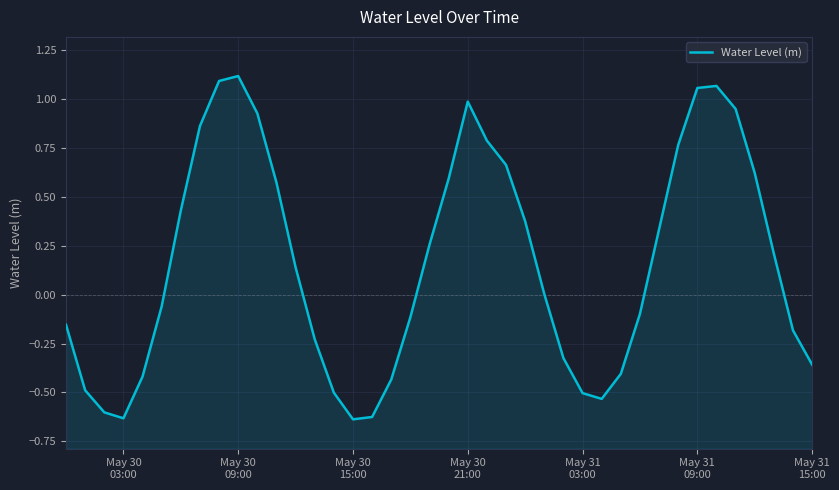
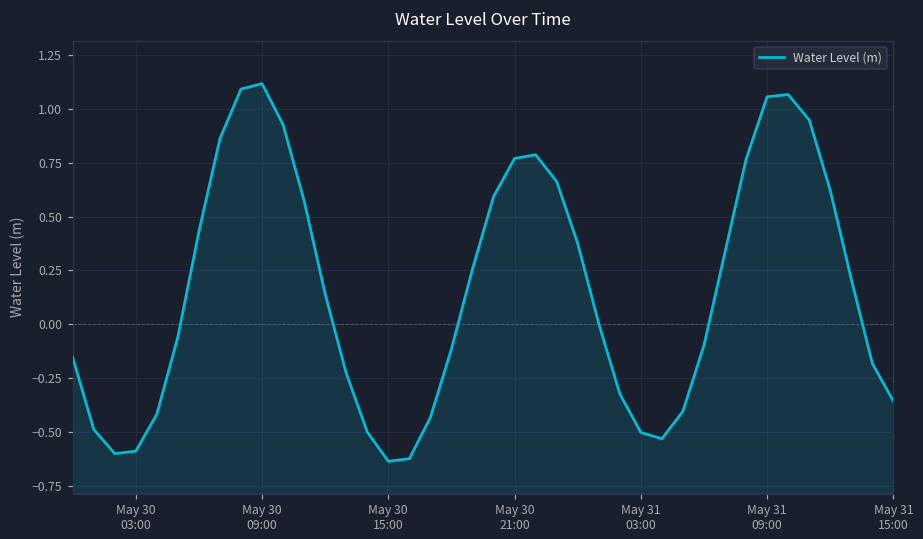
May 30 03:00: -0.63 -> -0.59
May 30 21:00: 0.99 -> 0.77
